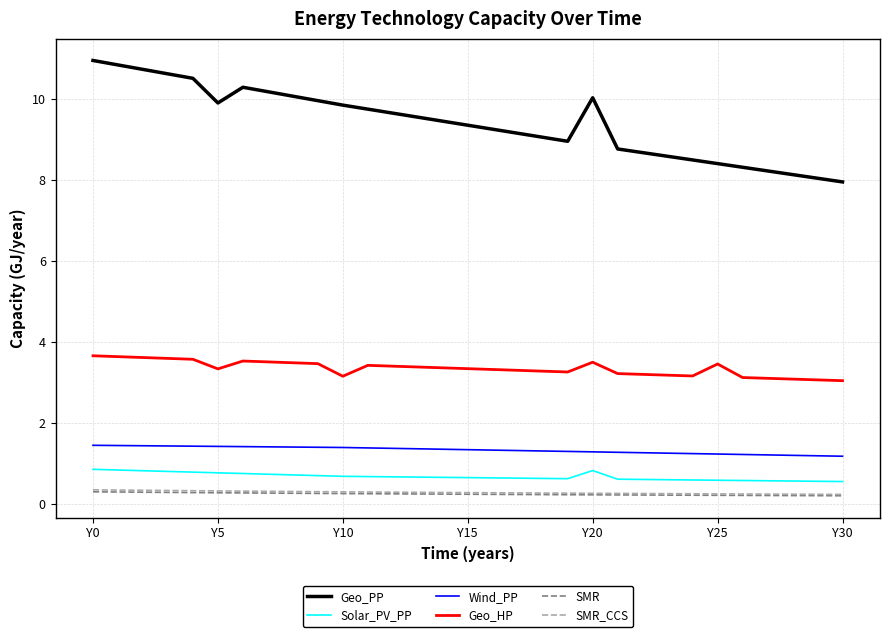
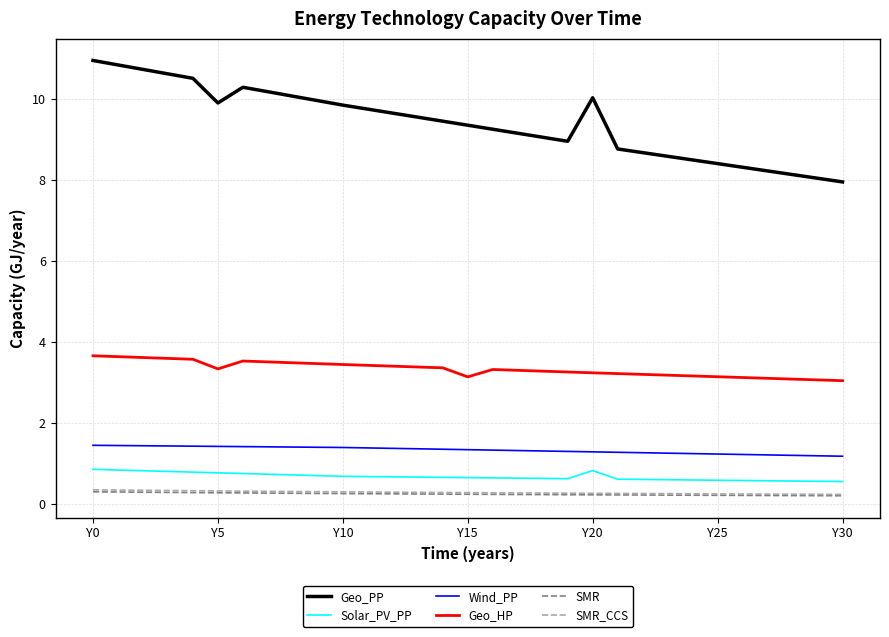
Geo_HP, Y10: 3.2 -> 3.4
Geo_HP, Y15: 3.3 -> 3.1
Geo_HP, Y20: 3.5 -> 3.2
Geo_HP, Y25: 3.5 -> 3.1
